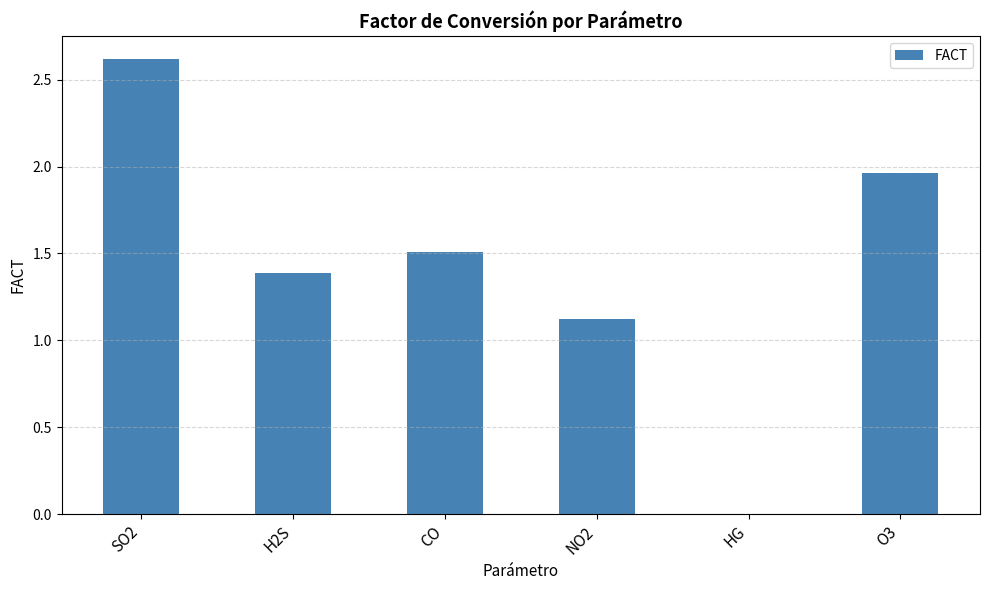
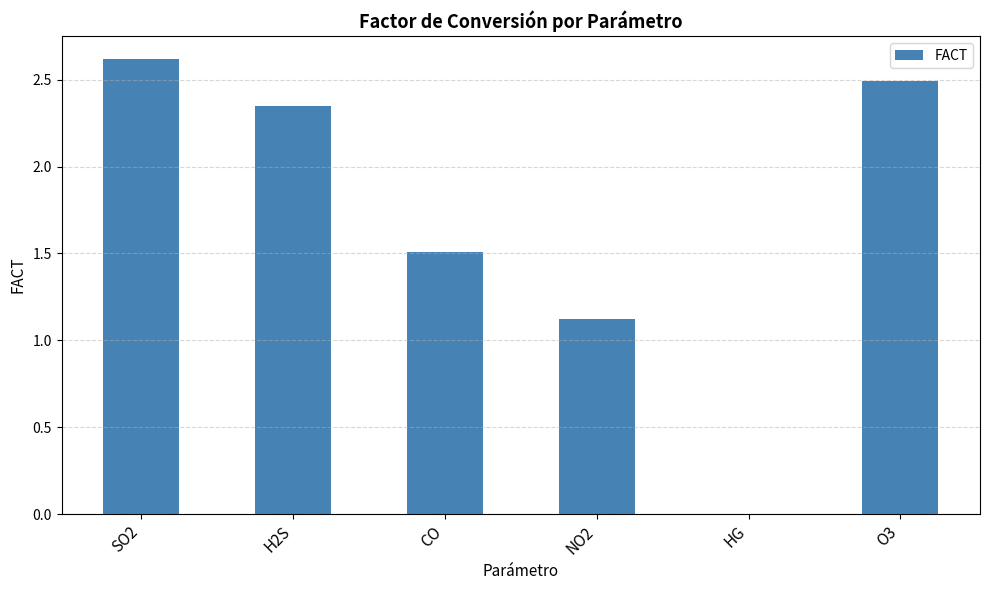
H2S: 1.39 -> 2.35
O3: 1.96 -> 2.49
